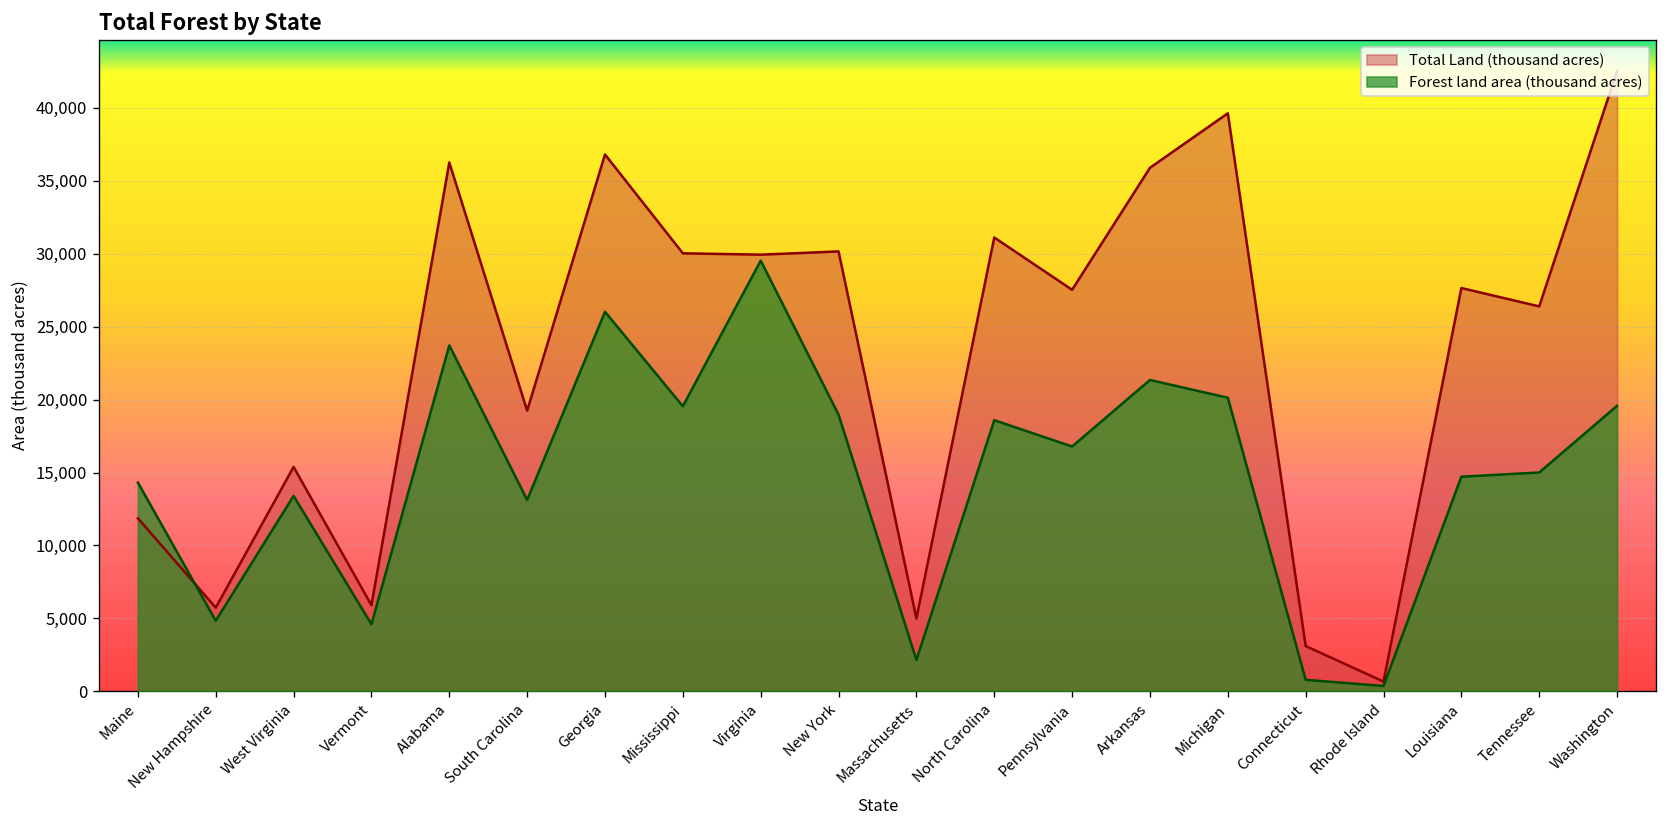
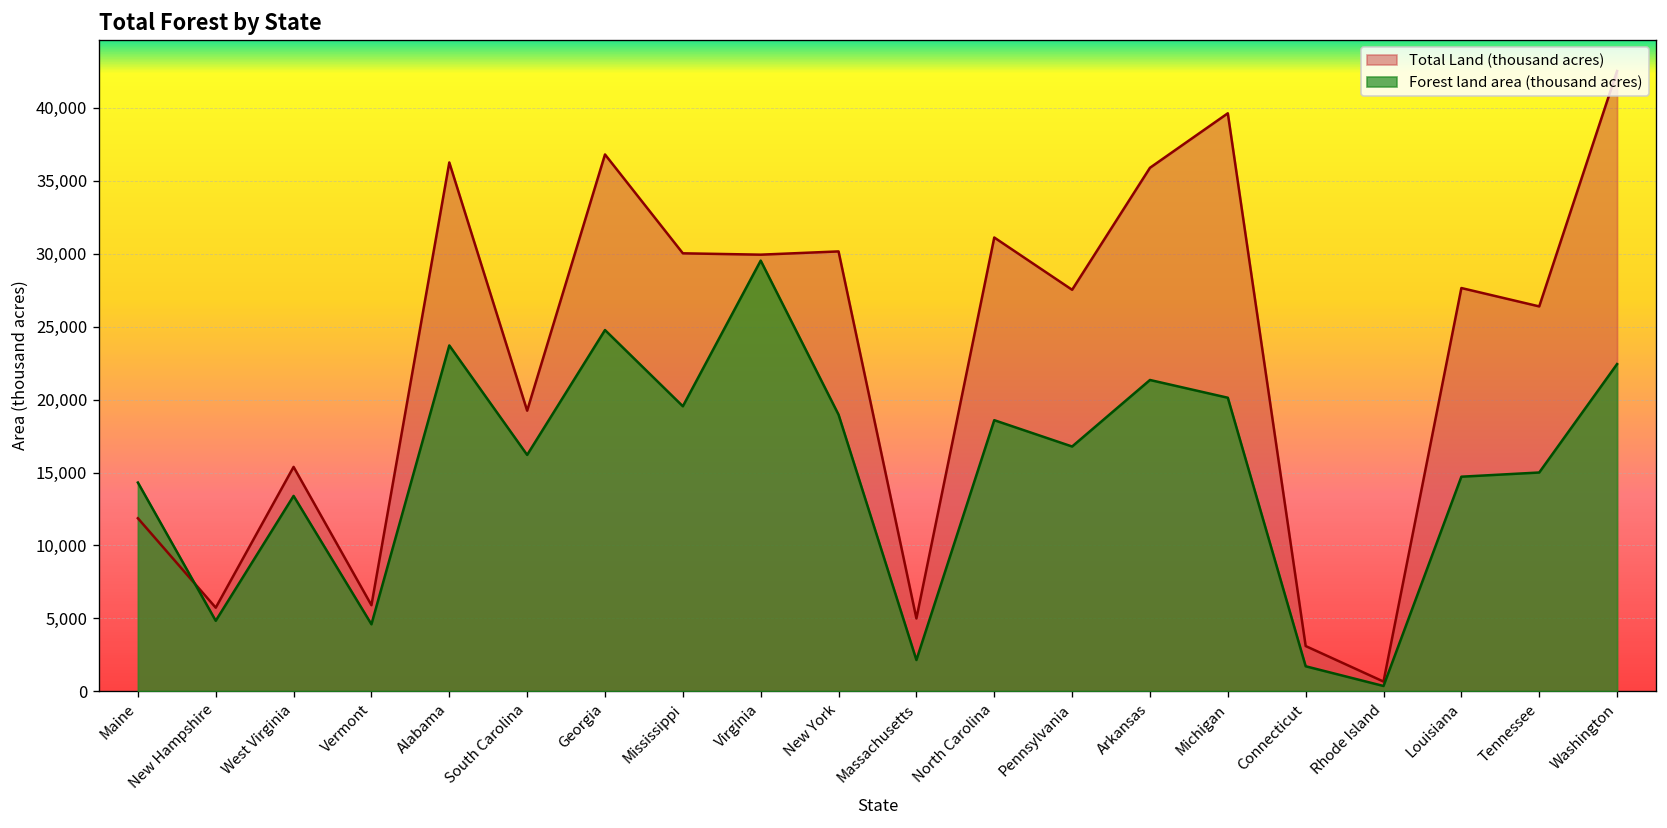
Forest land area (thousand acres), South Carolina: 13,100 -> 16,200
Forest land area (thousand acres), Georgia: 26,000 -> 24,800
Forest land area (thousand acres), Connecticut: 800 -> 1,700
Forest land area (thousand acres), Washington: 19,600 -> 22,400
